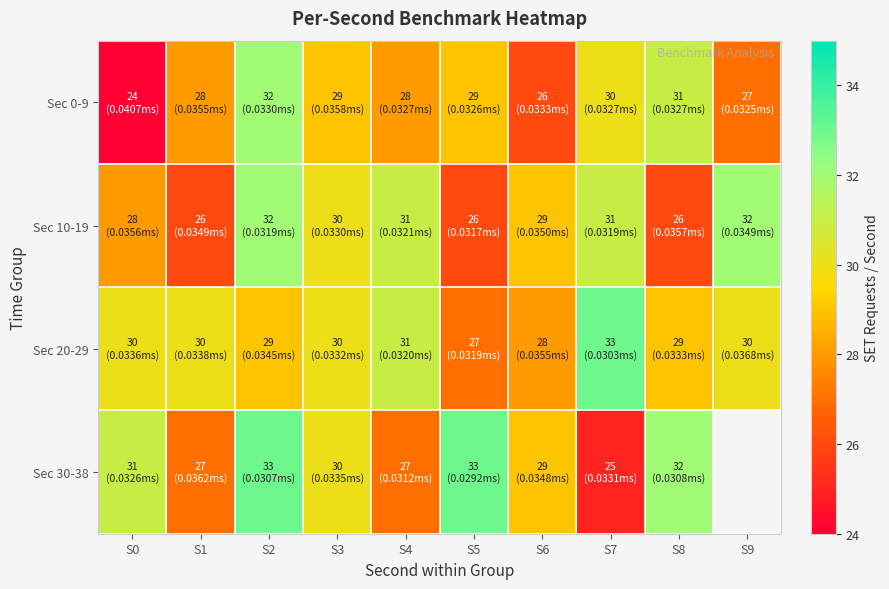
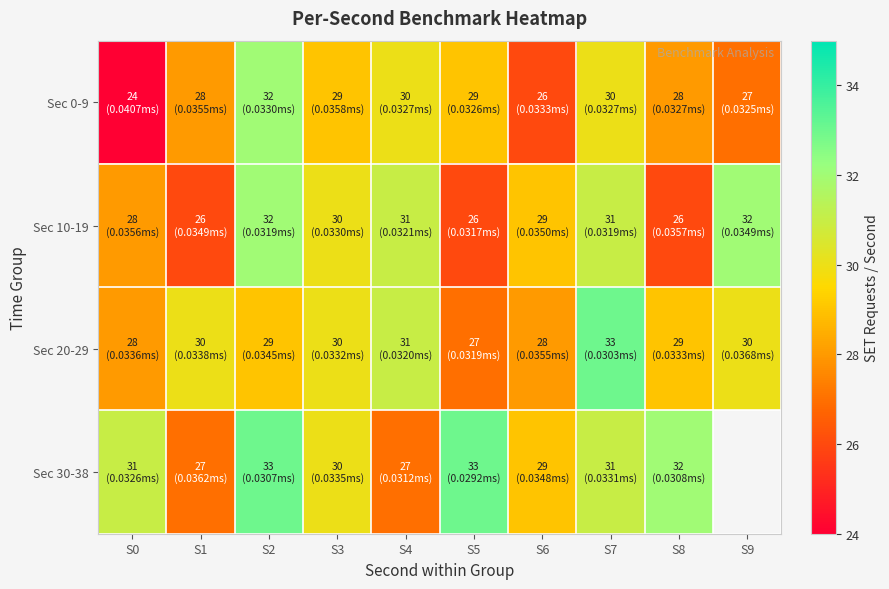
Sec 0-9, S4: 28 -> 30
Sec 0-9, S8: 31 -> 28
Sec 20-29, S0: 30 -> 28
Sec 30-38, S7: 25 -> 31
